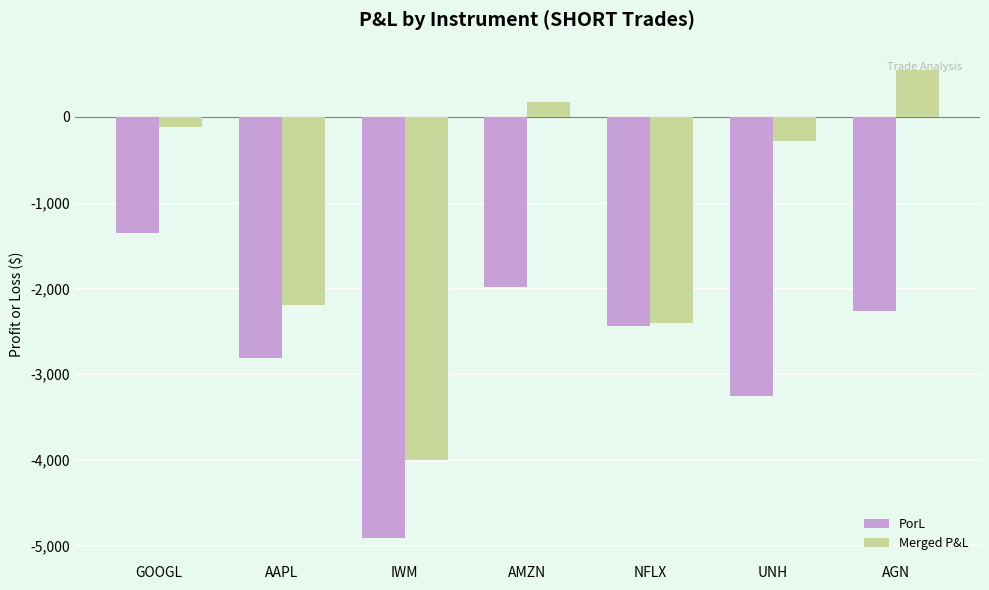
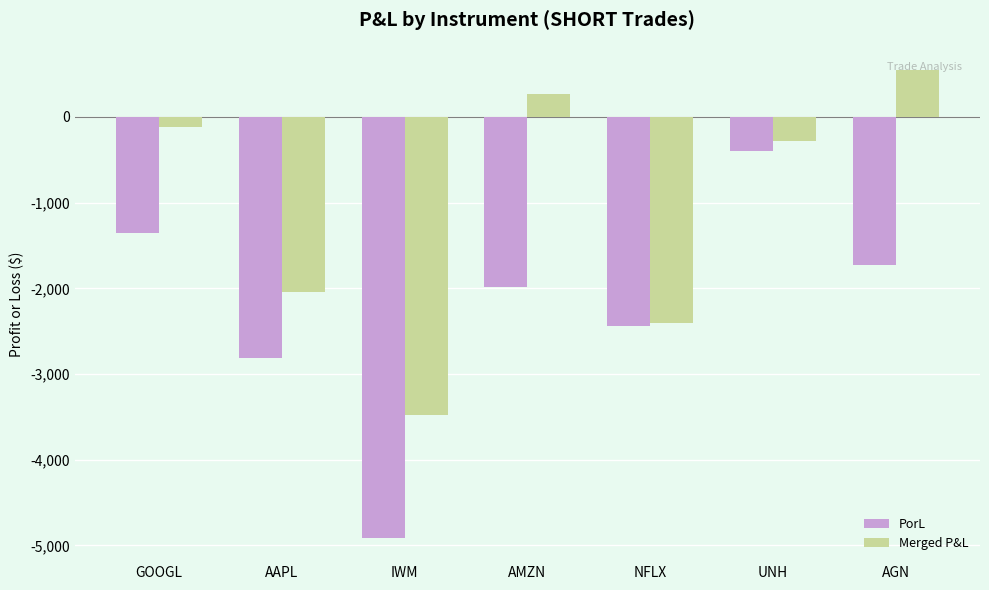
Merged P&L, AAPL: -2,200 -> -2,000
Merged P&L, IWM: -4,000 -> -3,500
Merged P&L, AMZN: 200 -> 300
PorL, UNH: -3,300 -> -400
PorL, AGN: -2,300 -> -1,700
